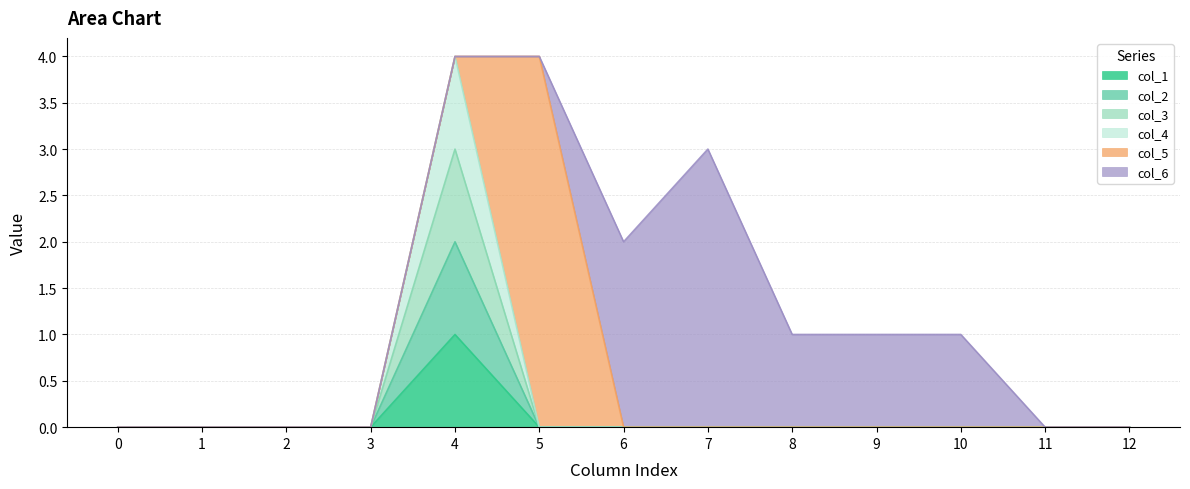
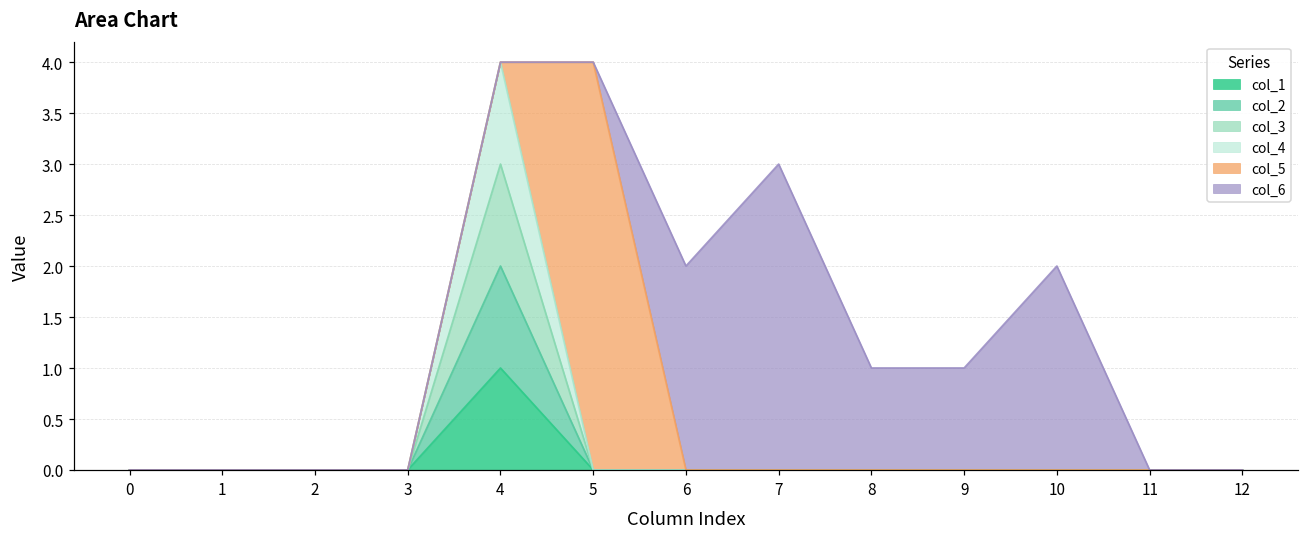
col_6, 10: 1 -> 2
